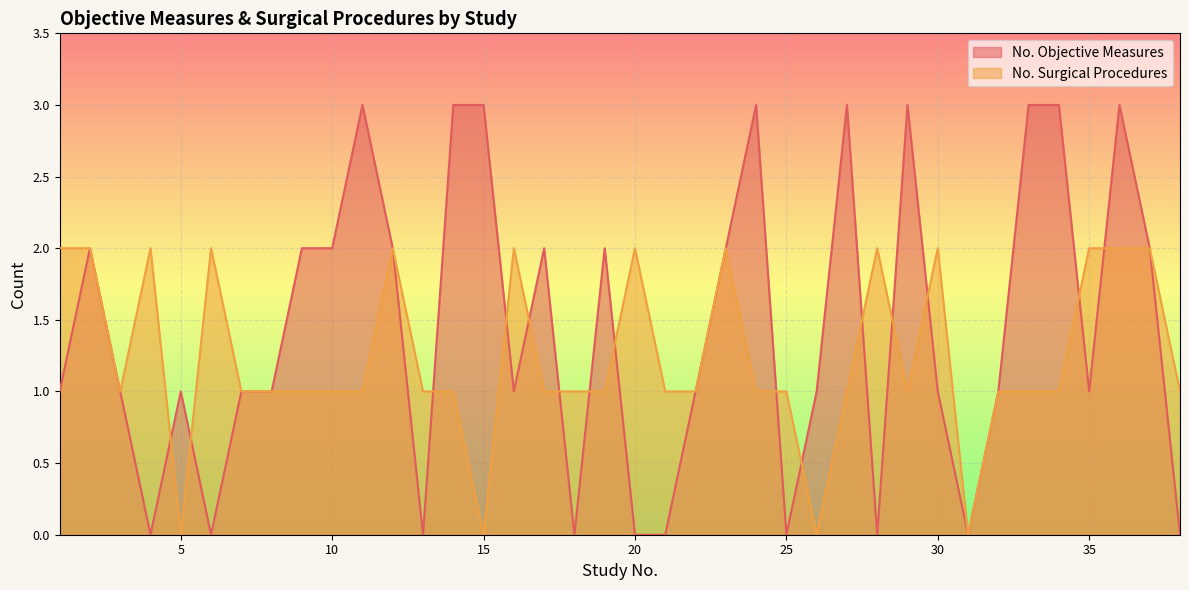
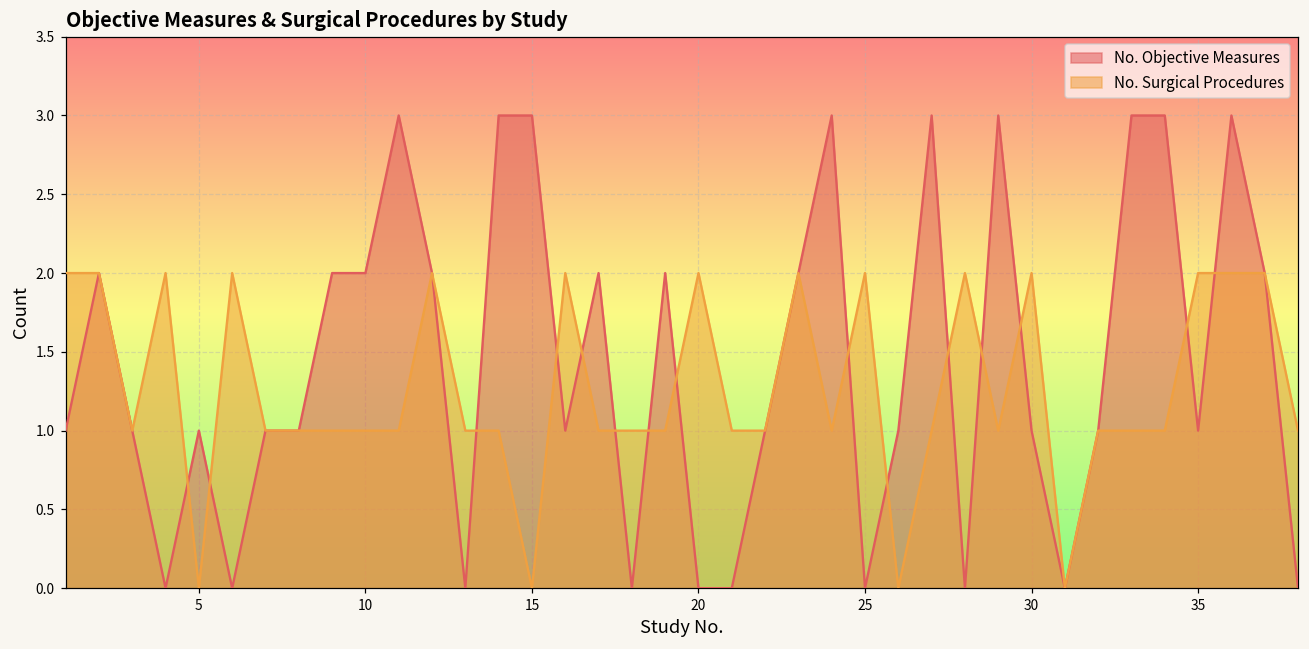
No. Surgical Procedures, 25: 1 -> 2
